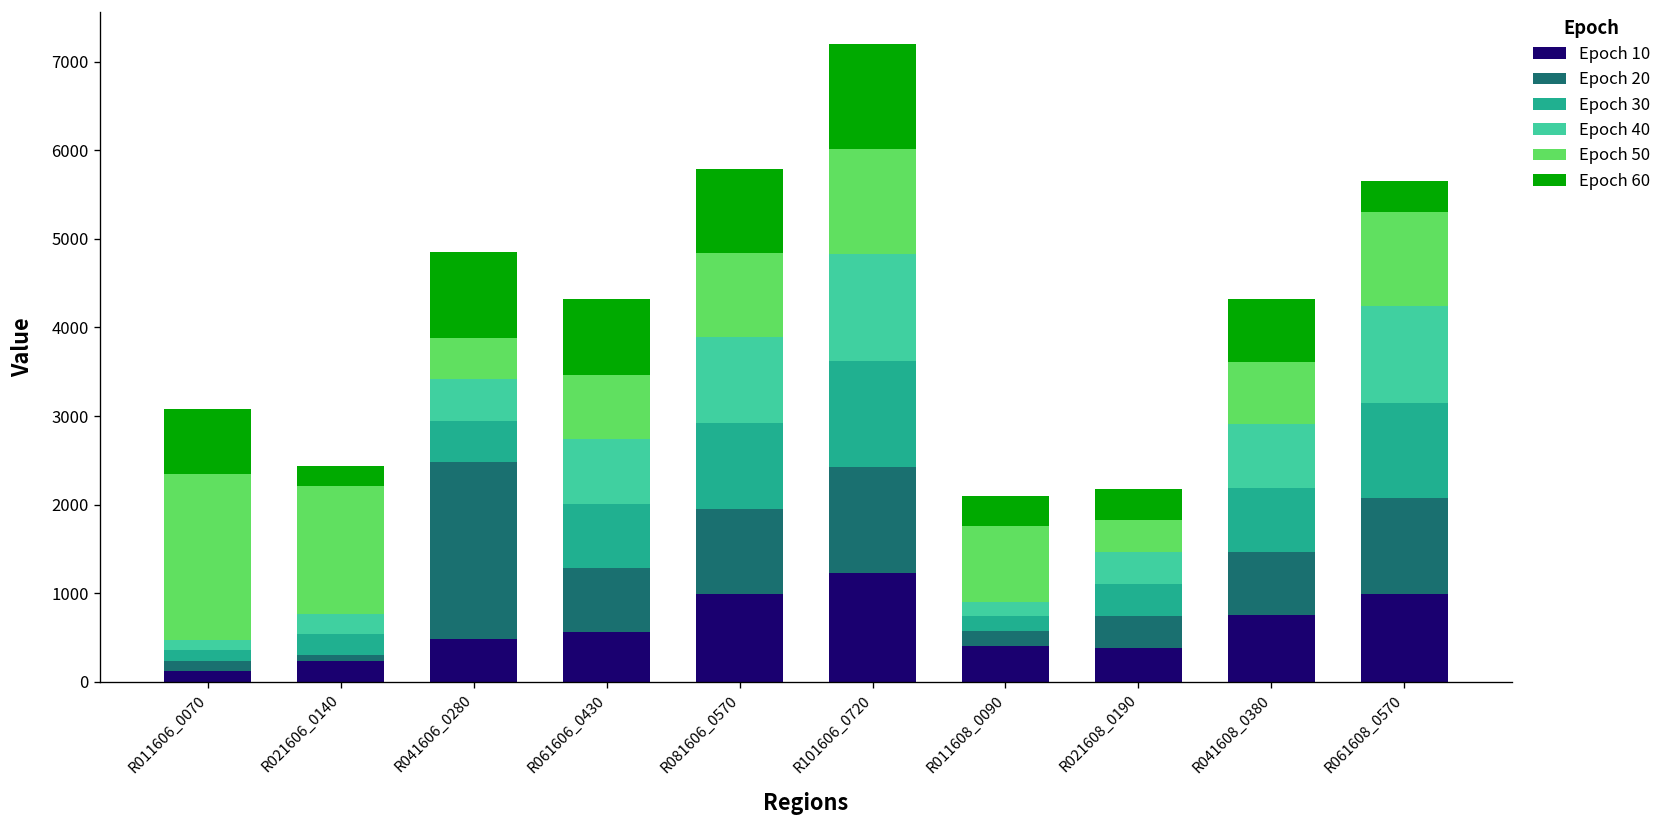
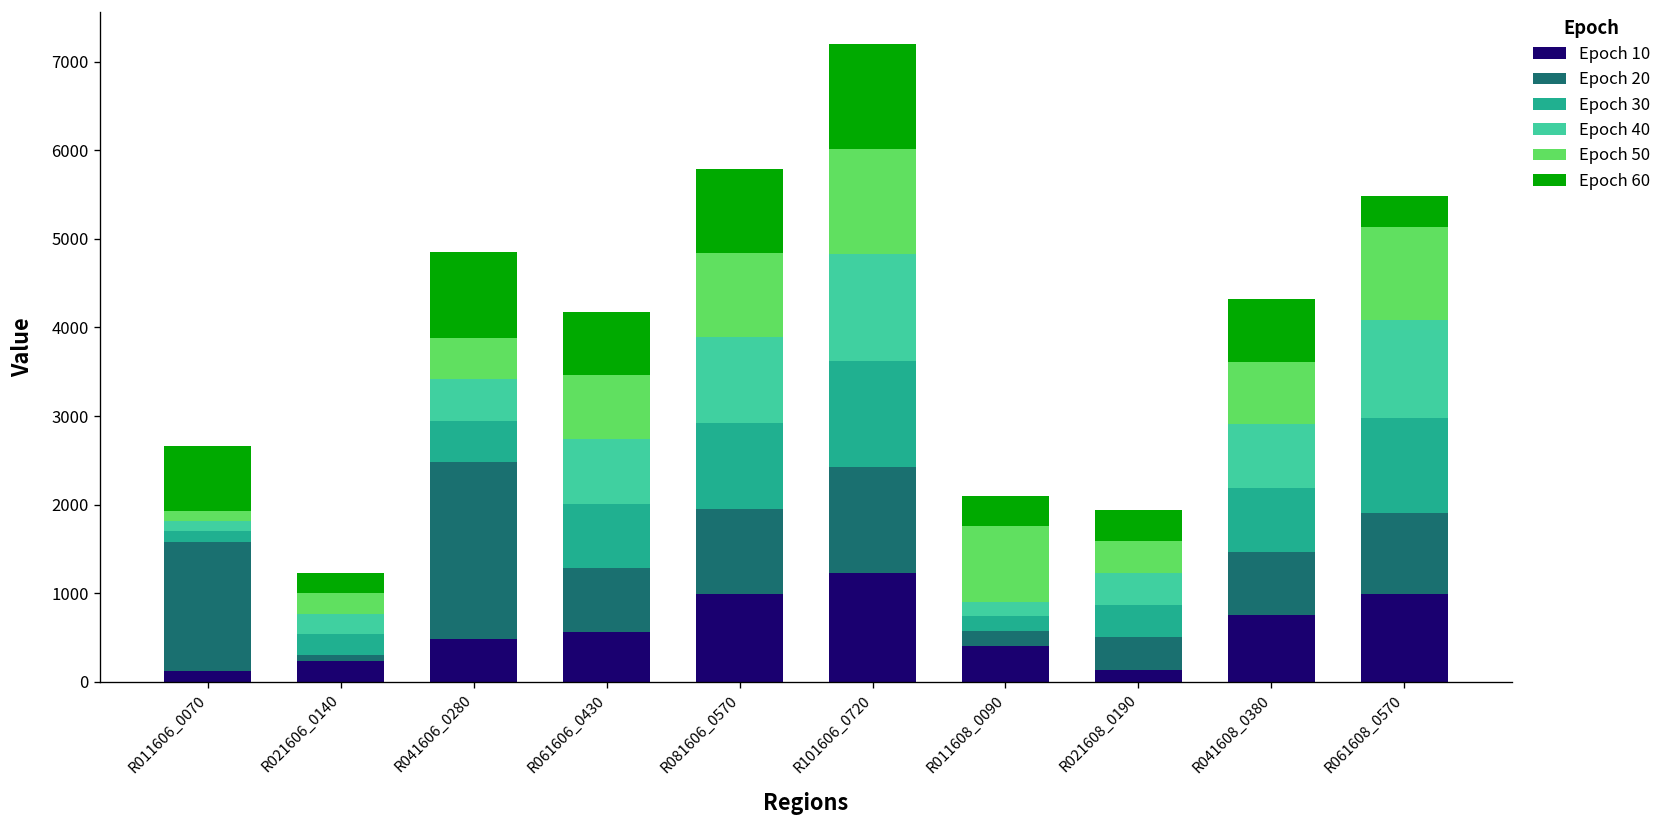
Epoch 20, R011606_0070: 100 -> 1500
Epoch 50, R011606_0070: 1900 -> 100
Epoch 50, R021606_0140: 1400 -> 200
Epoch 60, R061606_0430: 900 -> 700
Epoch 10, R021608_0190: 400 -> 100
Epoch 20, R061608_0570: 1100 -> 900
